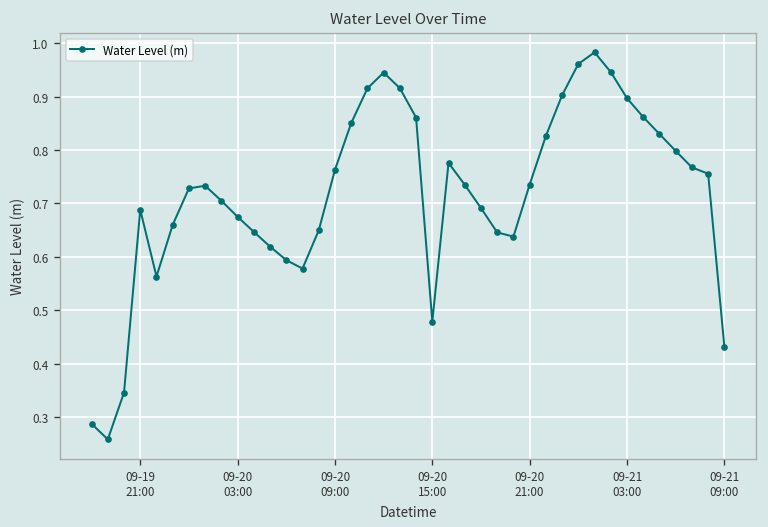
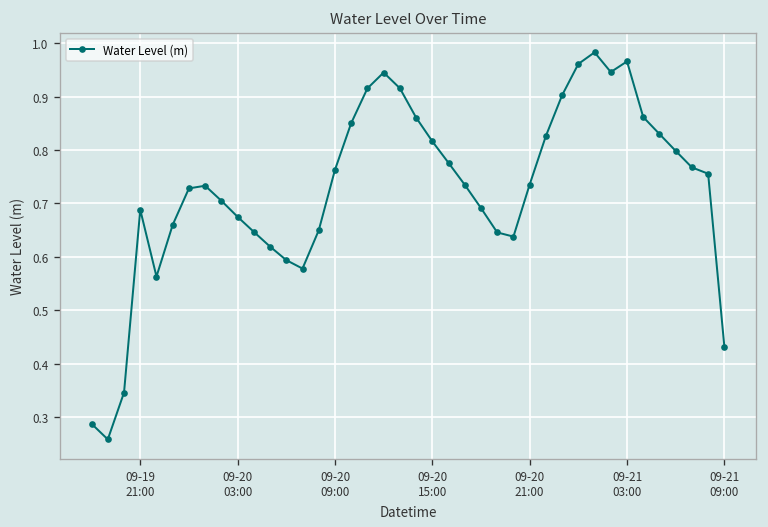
09-20 15:00: 0.48 -> 0.82
09-21 03:00: 0.90 -> 0.97
